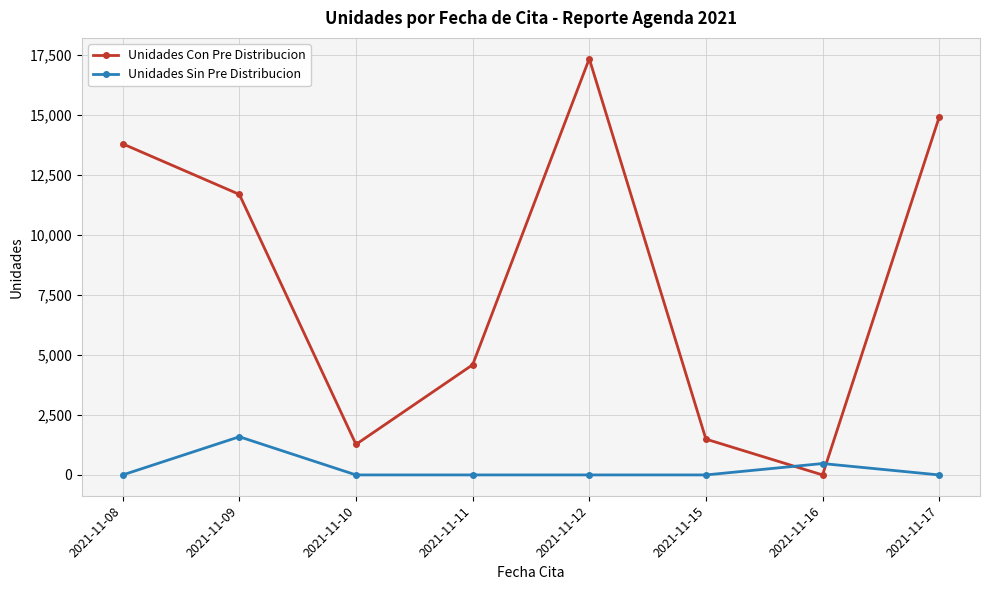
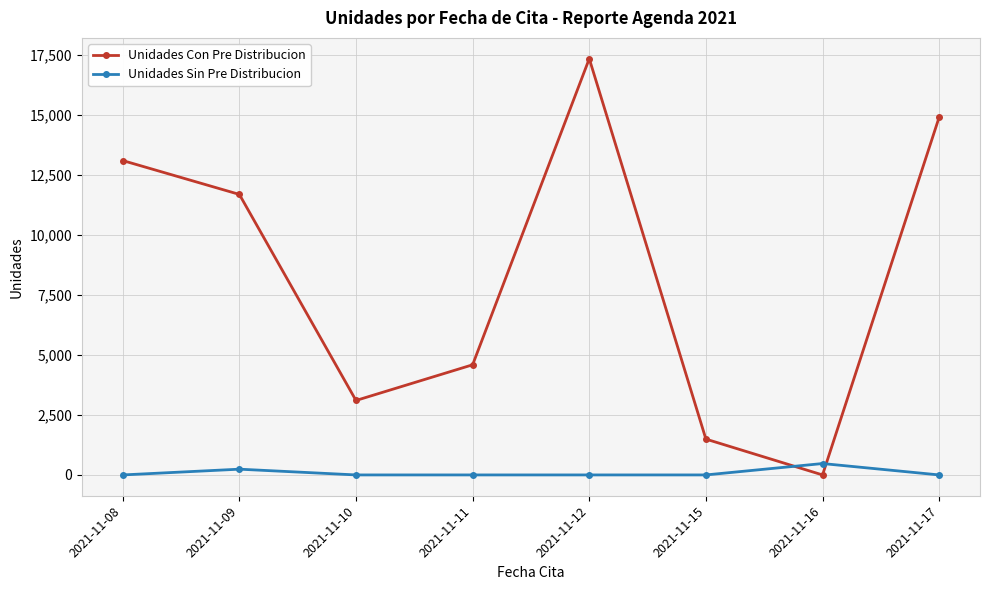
Unidades Con Pre Distribucion, 2021-11-08: 13,800 -> 13,100
Unidades Sin Pre Distribucion, 2021-11-09: 1,600 -> 200
Unidades Con Pre Distribucion, 2021-11-10: 1,300 -> 3,100
